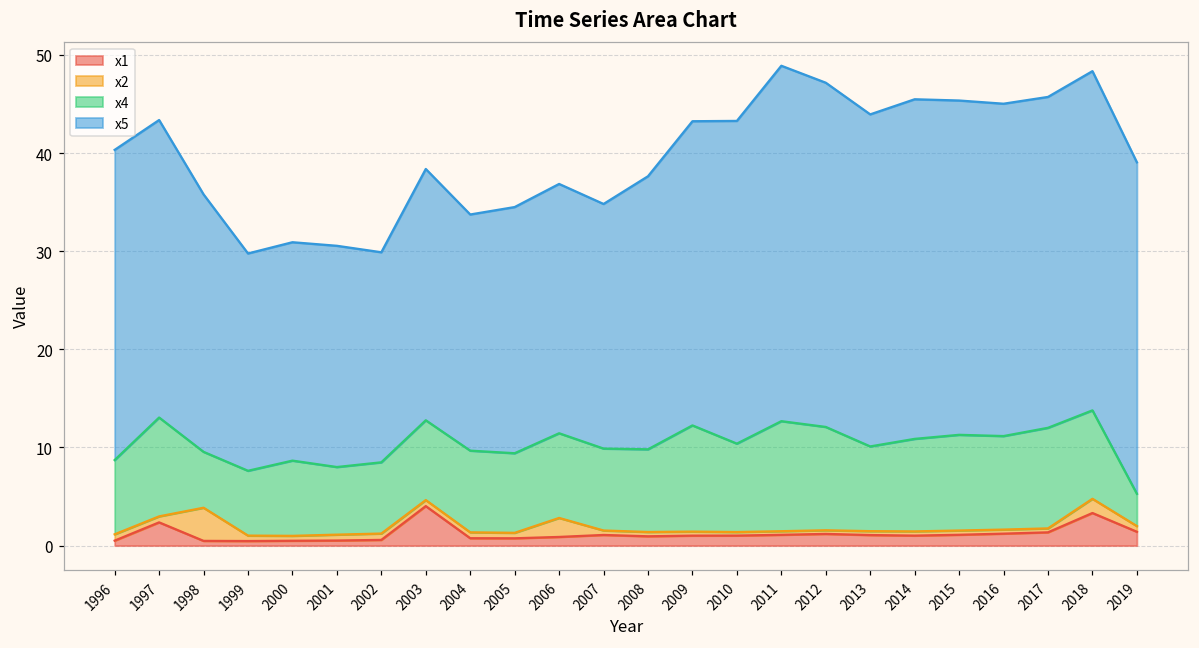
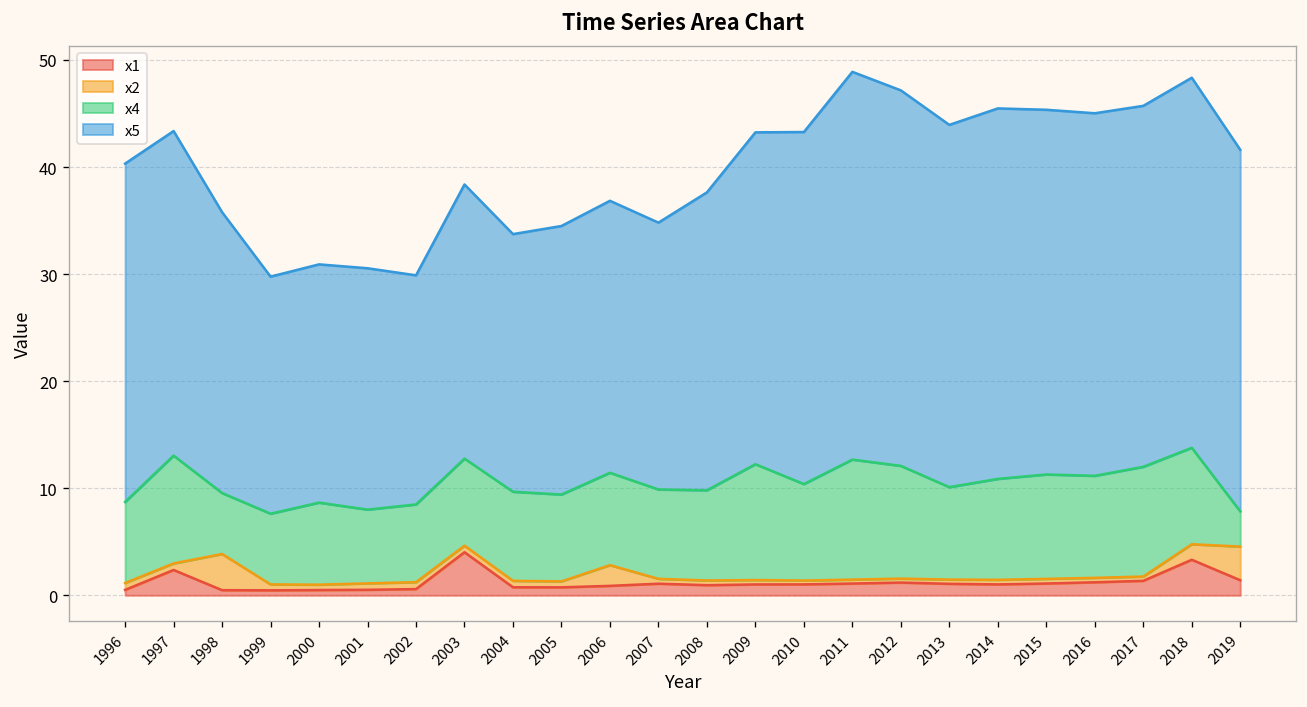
x2, 2019: 1 -> 3
